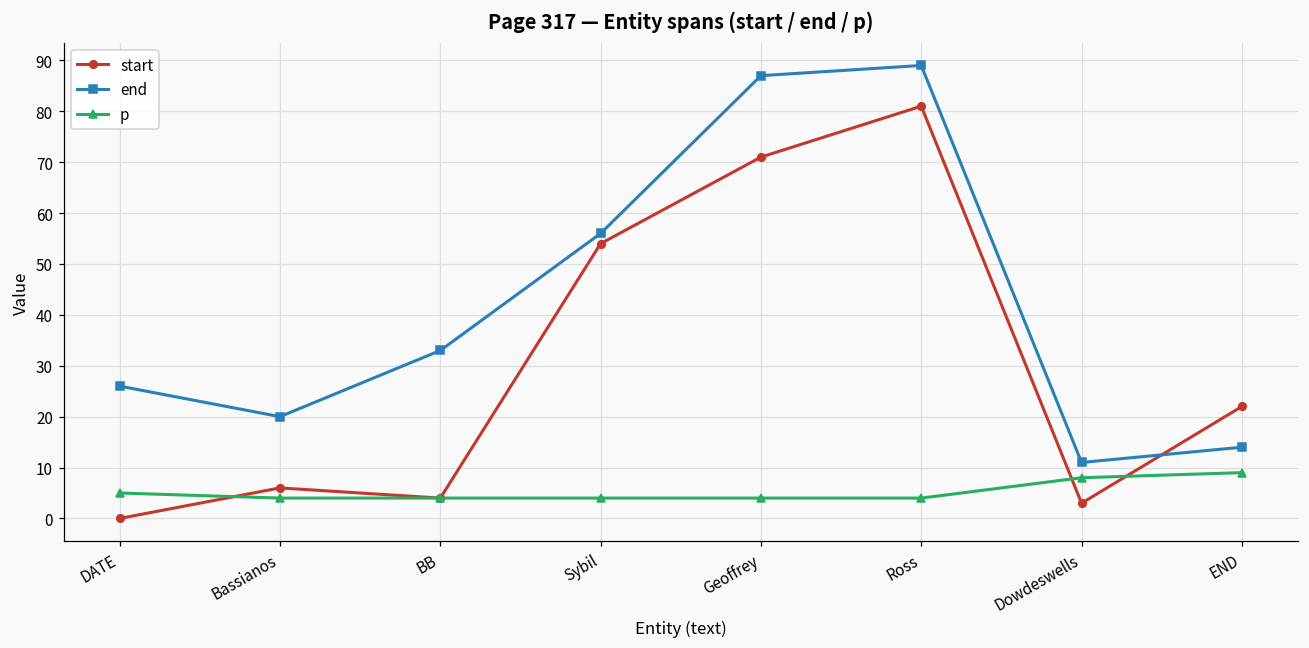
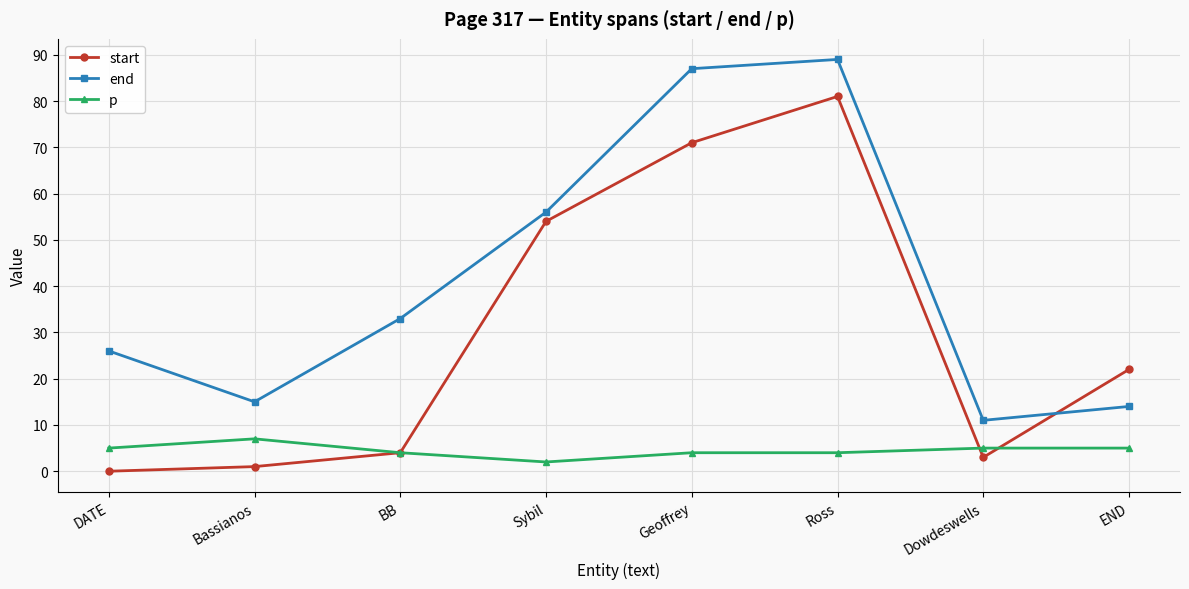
start, Bassianos: 6 -> 1
end, Bassianos: 20 -> 15
p, Bassianos: 4 -> 7
p, Sybil: 4 -> 2
p, Dowdeswells: 8 -> 5
p, END: 9 -> 5
